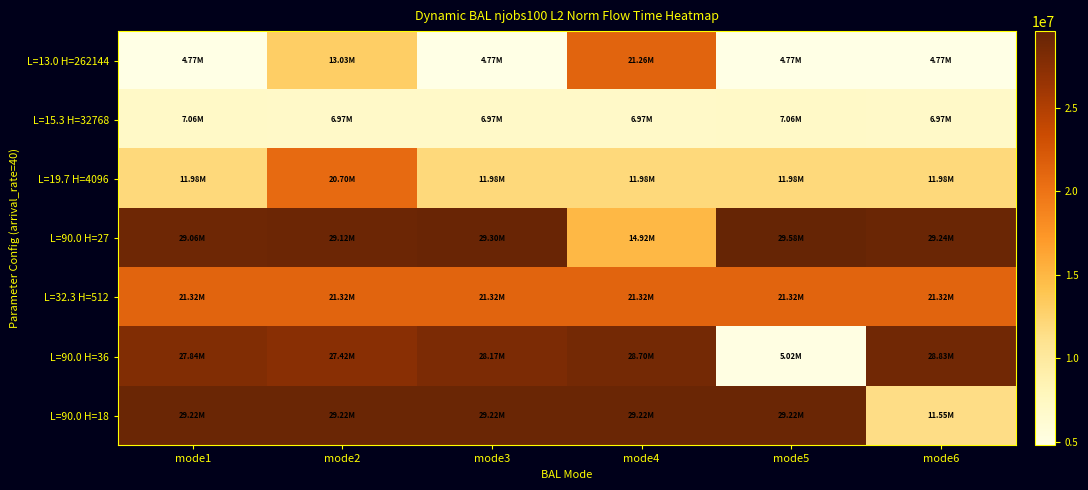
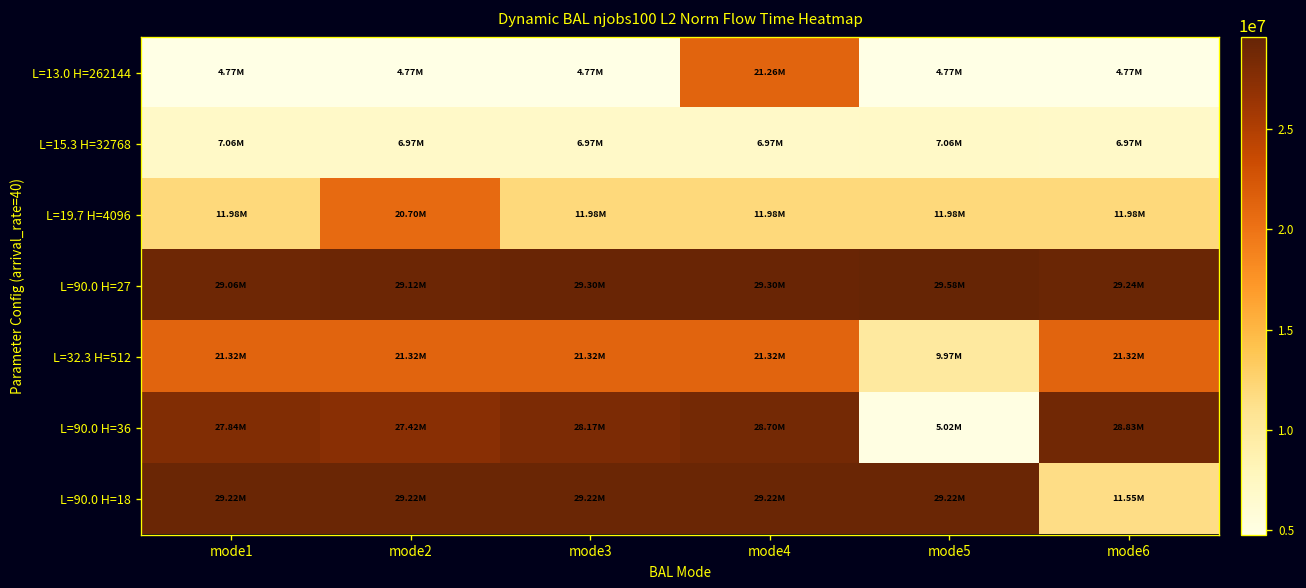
L=13.0 H=262144, mode2: 13.03M -> 4.77M
L=90.0 H=27, mode4: 14.92M -> 29.30M
L=32.3 H=512, mode5: 21.32M -> 9.97M
